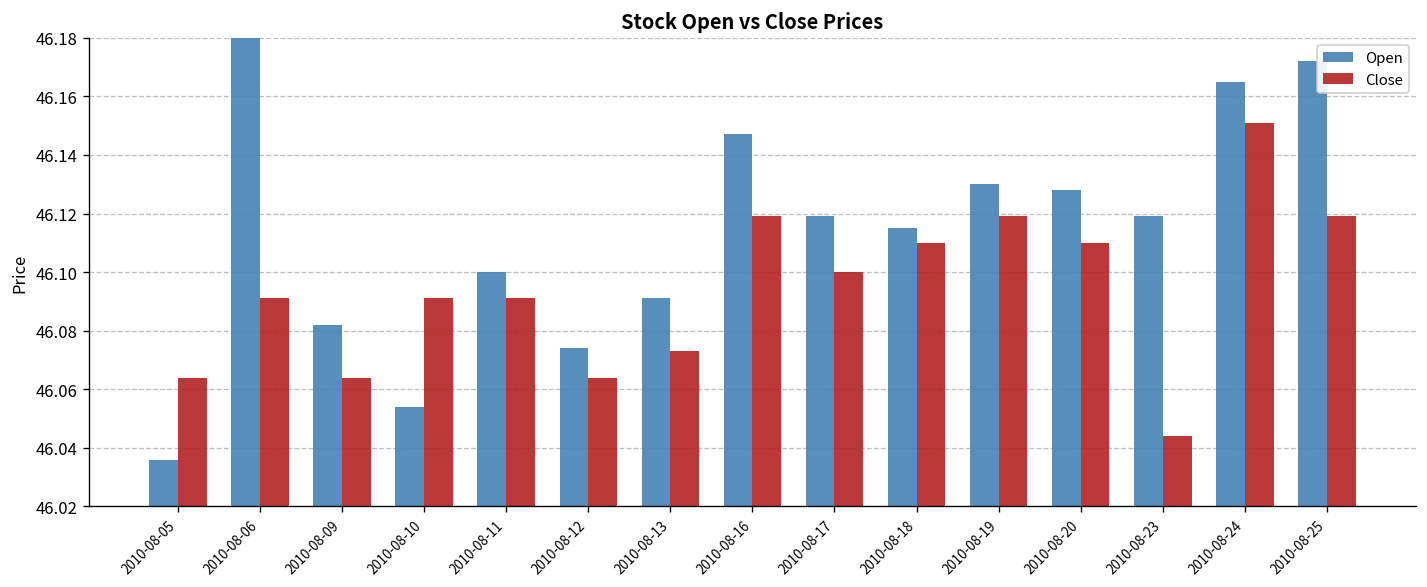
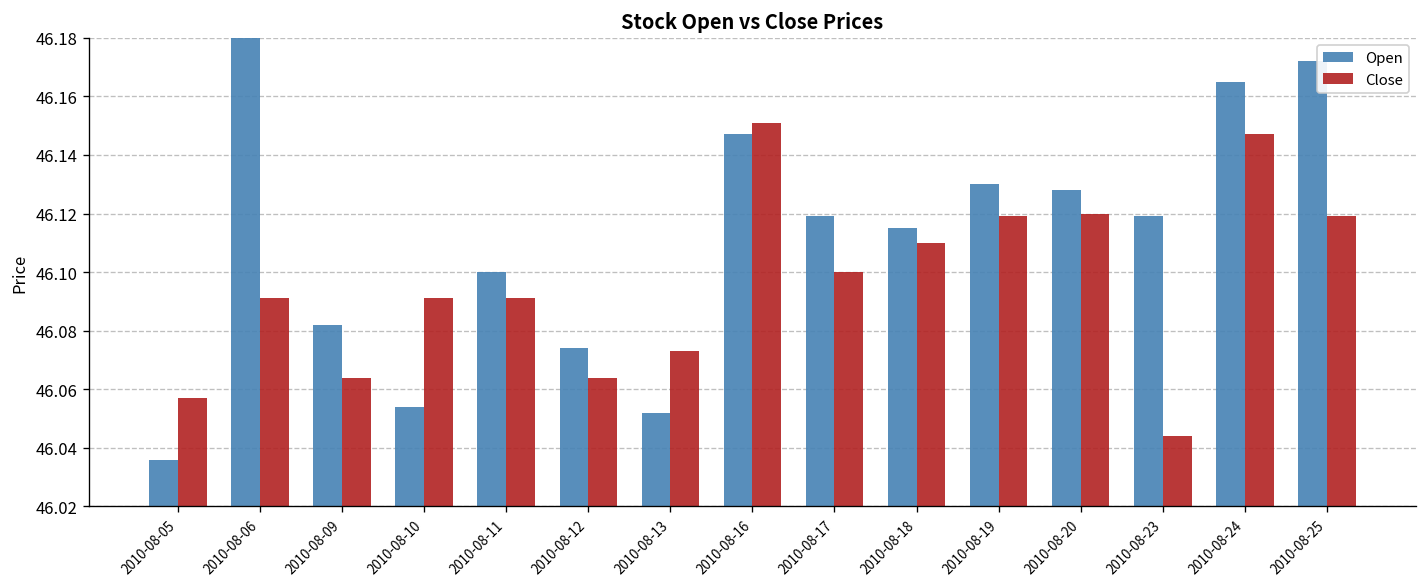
Close, 2010-08-05: 46.064 -> 46.057
Open, 2010-08-13: 46.091 -> 46.052
Close, 2010-08-16: 46.119 -> 46.151
Close, 2010-08-20: 46.11 -> 46.12
Close, 2010-08-24: 46.151 -> 46.147
